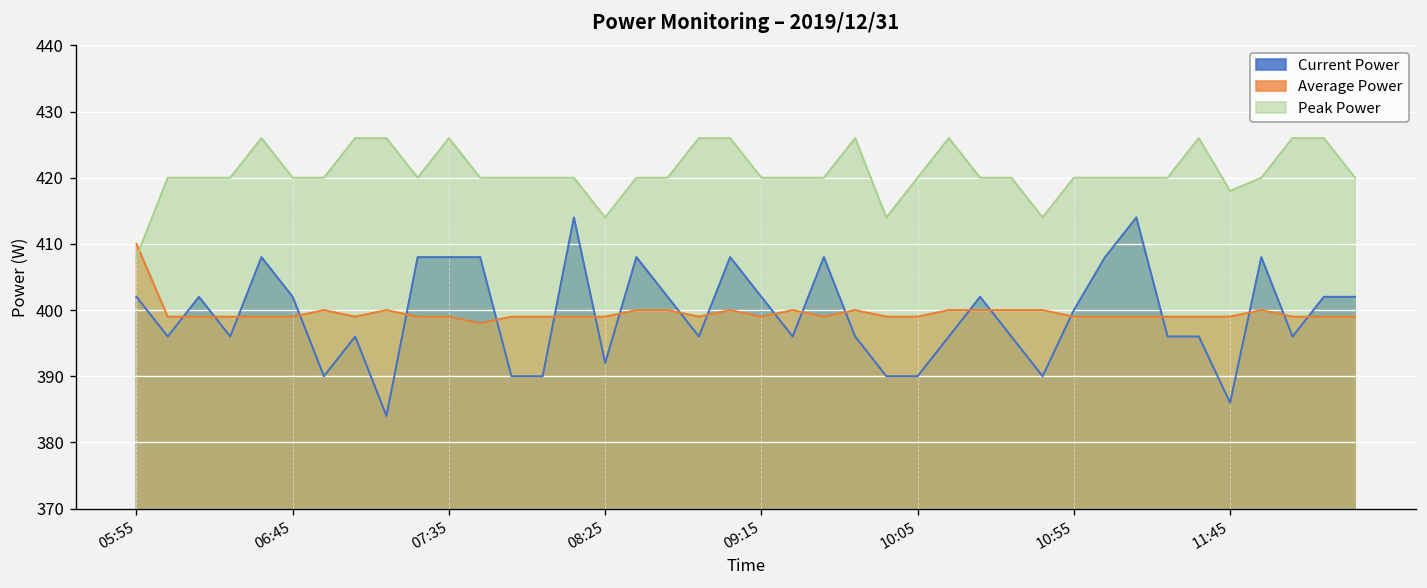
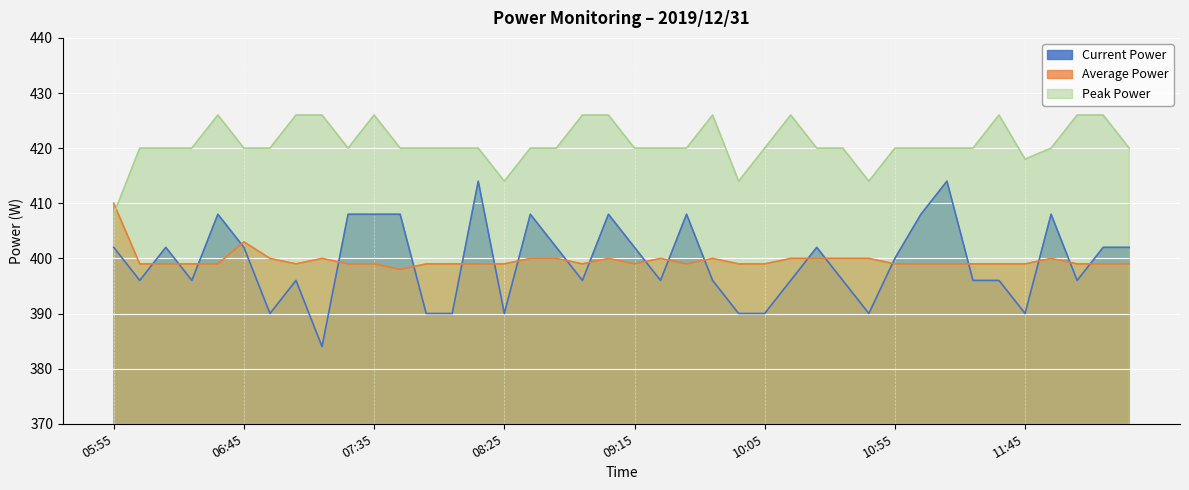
Average Power, 06:45: 399 -> 403
Current Power, 08:25: 392 -> 390
Current Power, 11:45: 386 -> 390
